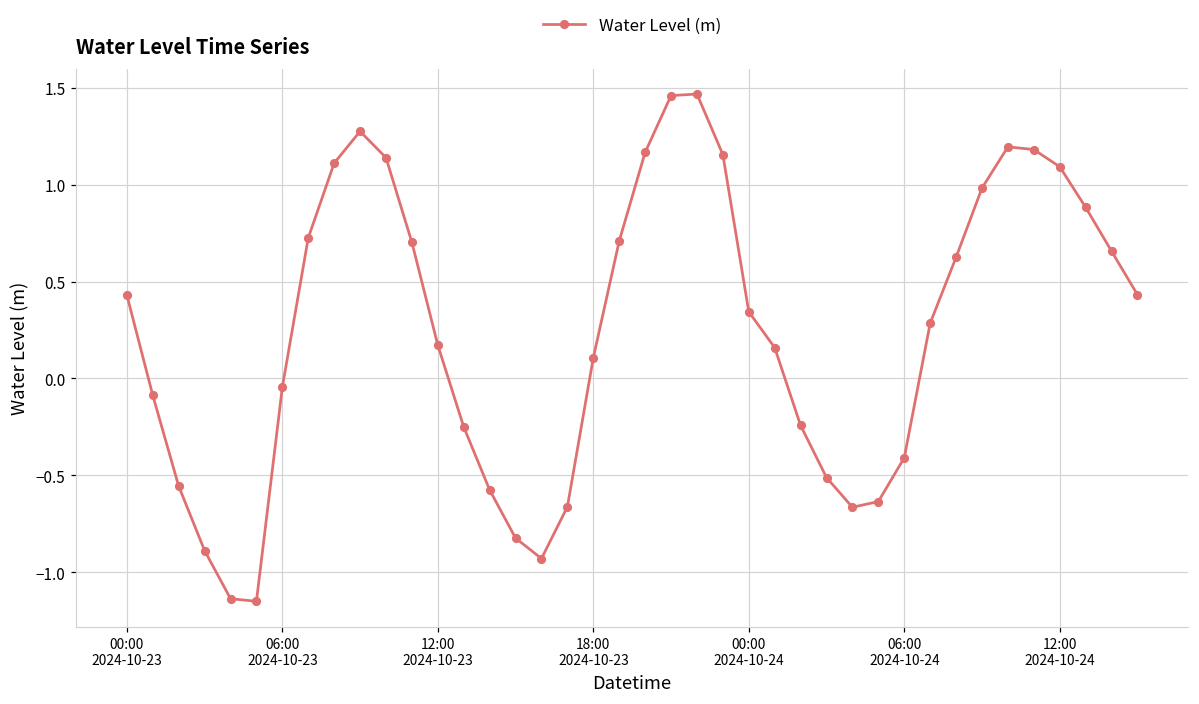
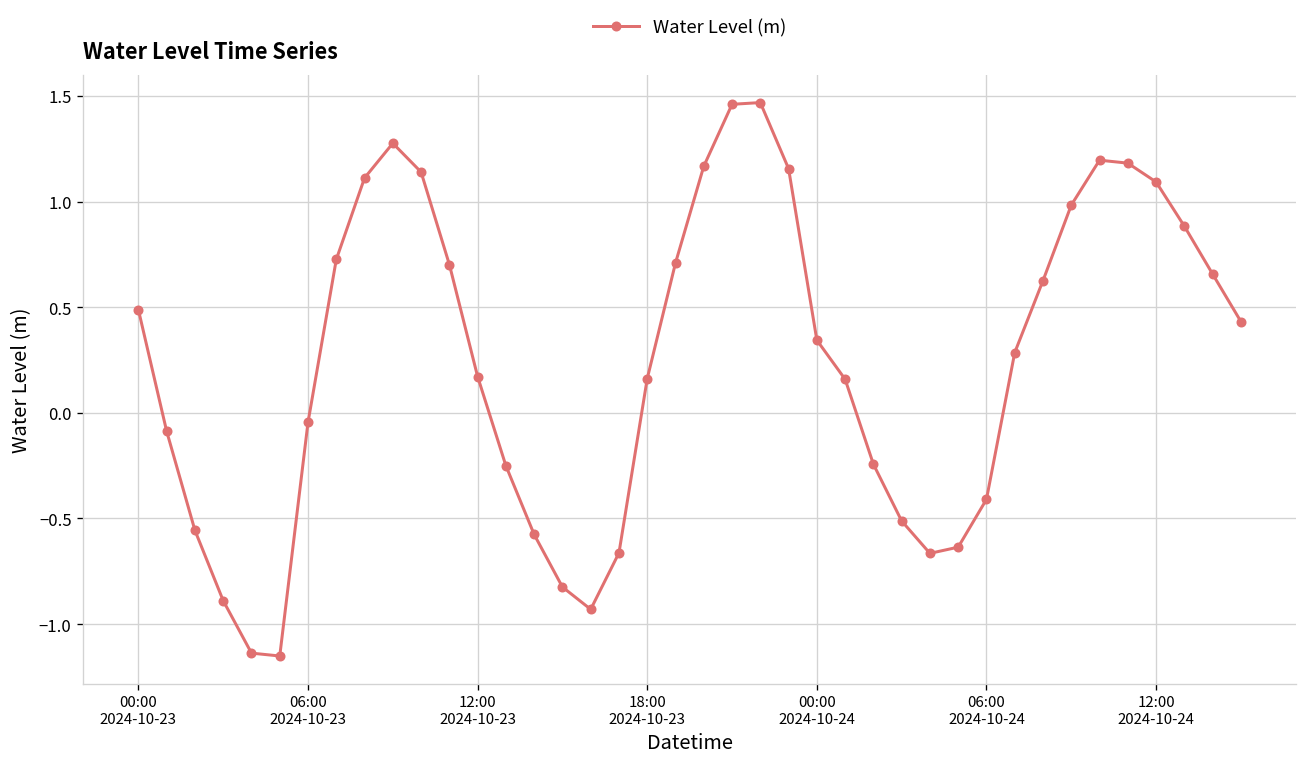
00:00 2024-10-23: 0.43 -> 0.49
18:00 2024-10-23: 0.11 -> 0.16
